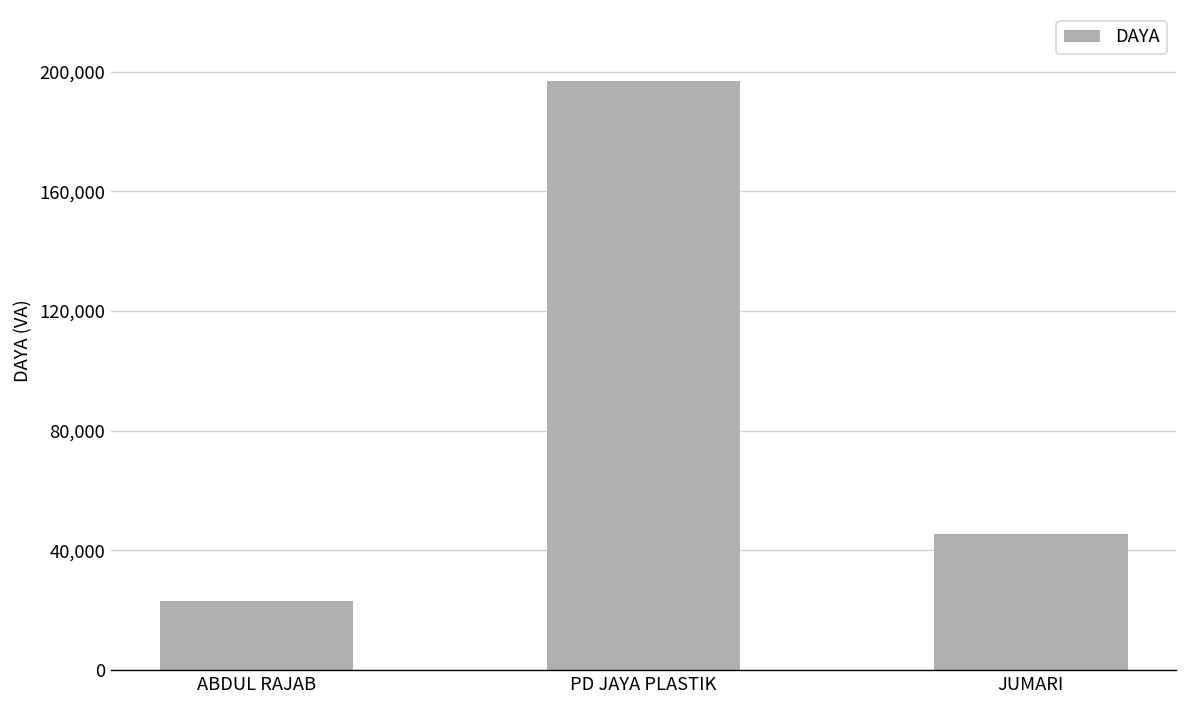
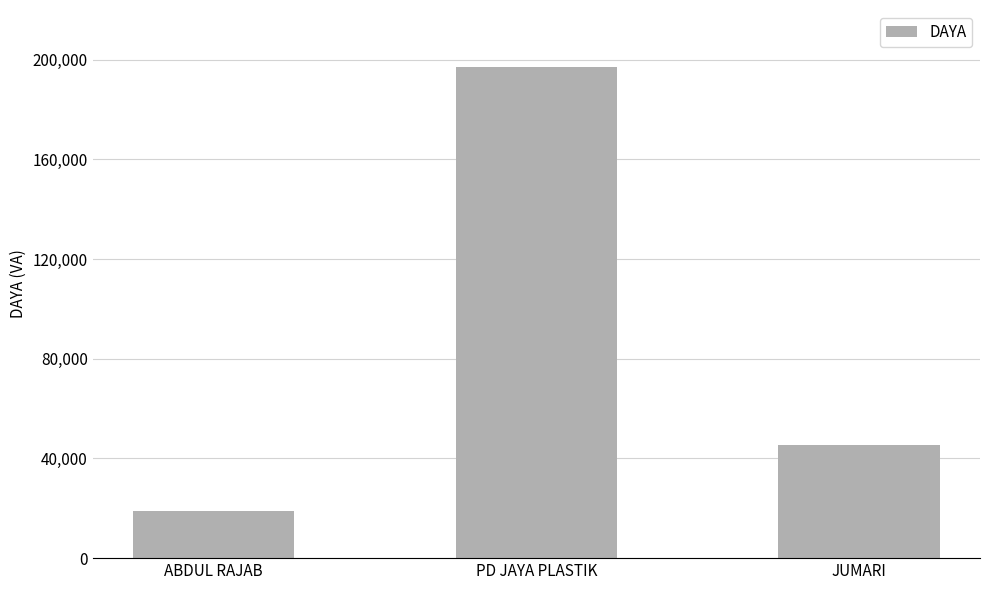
ABDUL RAJAB: 23,000 -> 19,000
